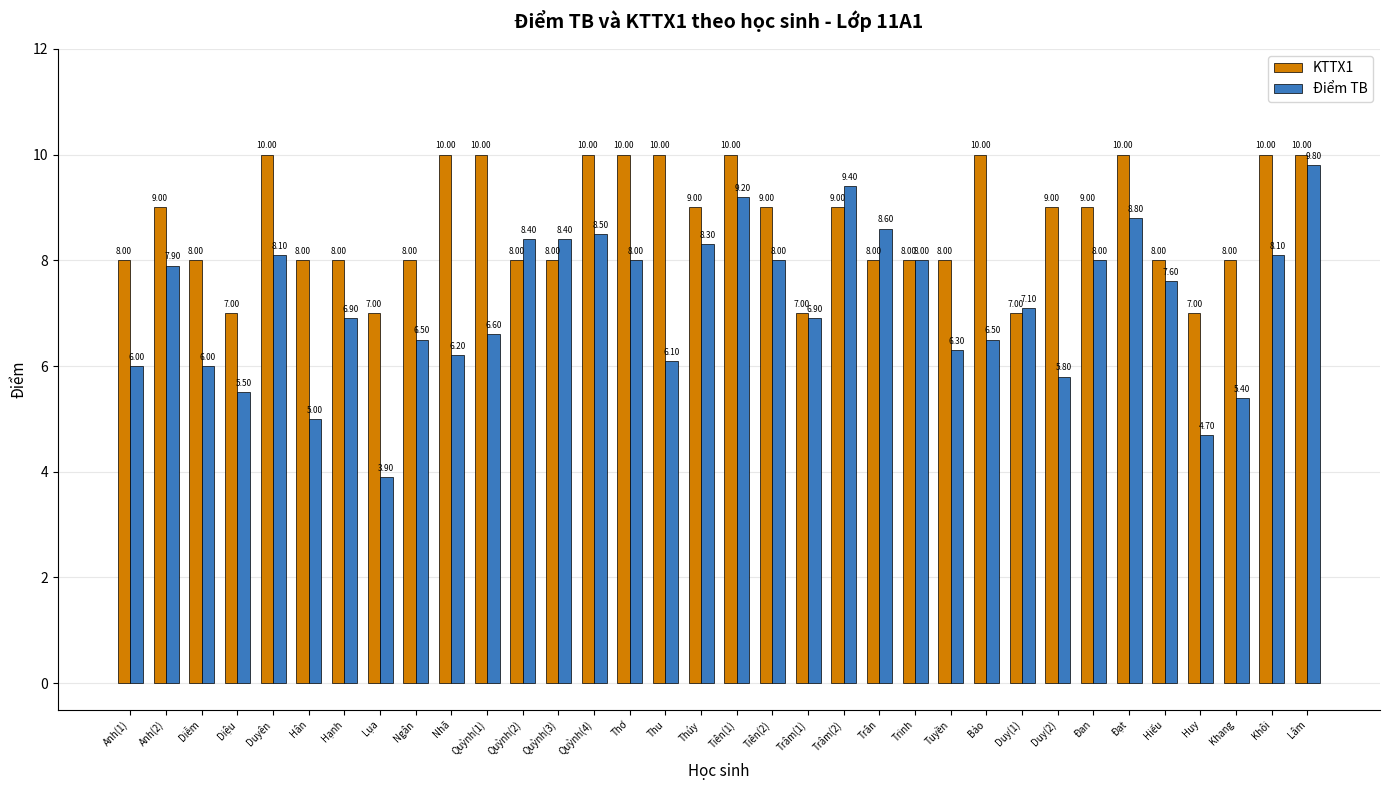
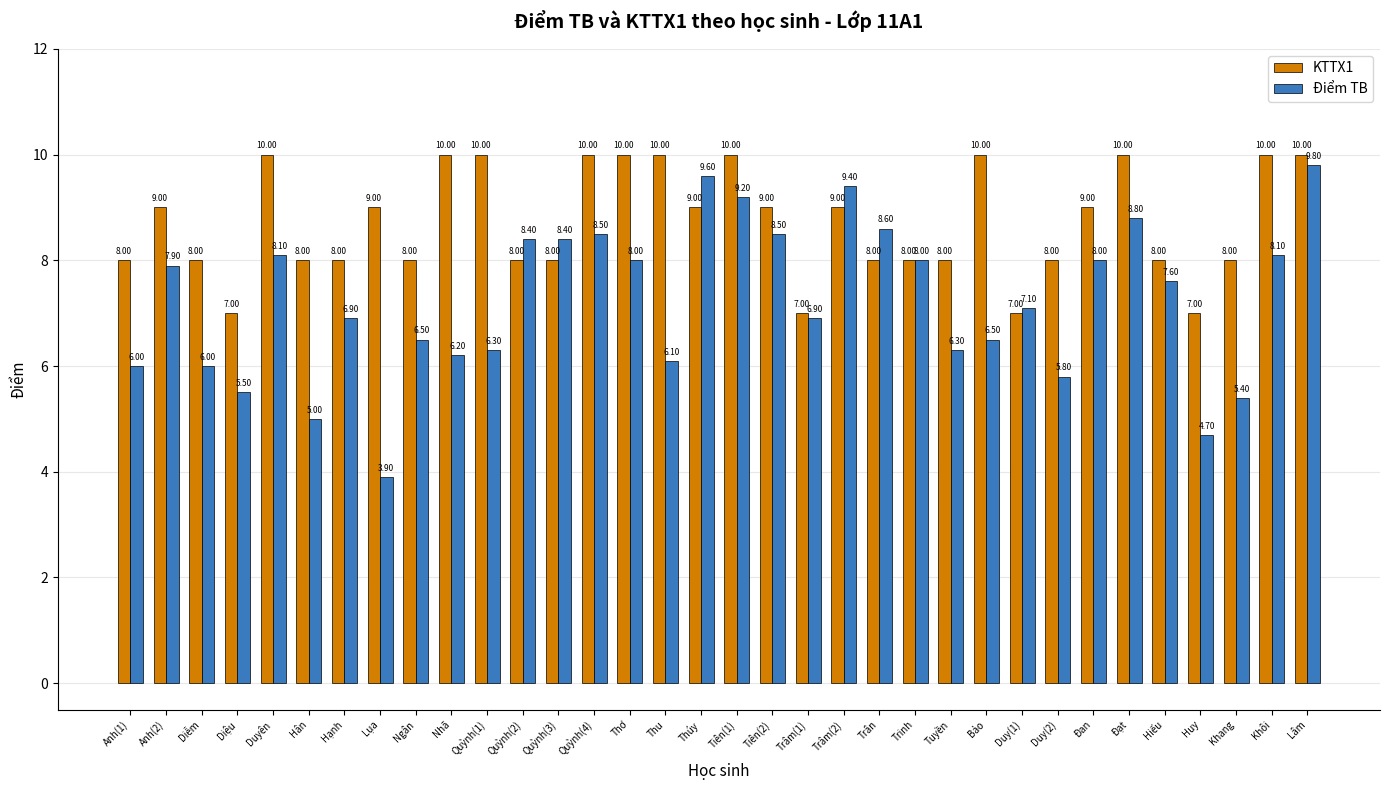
KTTX1, Lụa: 7.00 -> 9.00
Điểm TB, Quỳnh(1): 6.60 -> 6.30
Điểm TB, Thúy: 8.30 -> 9.60
Điểm TB, Tiên(2): 8.00 -> 8.50
KTTX1, Duy(2): 9.00 -> 8.00
